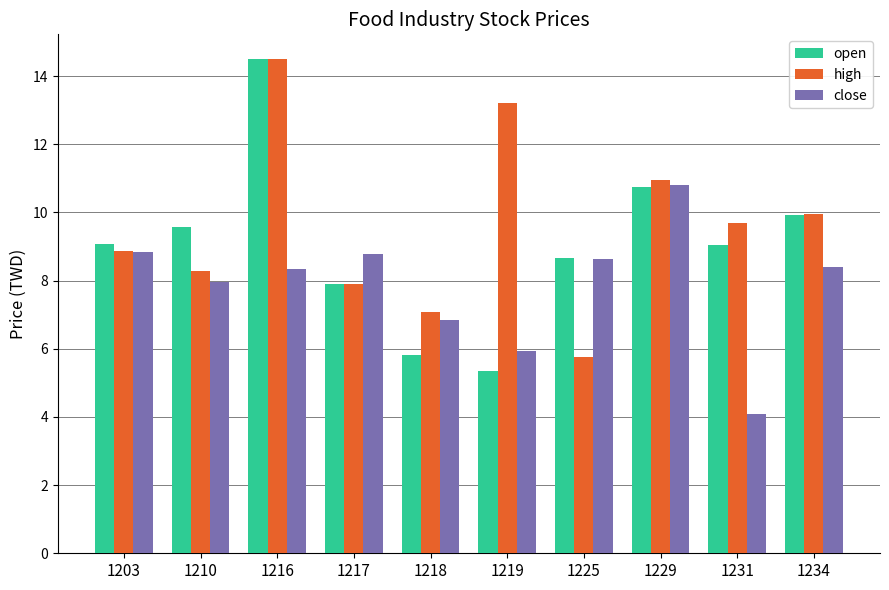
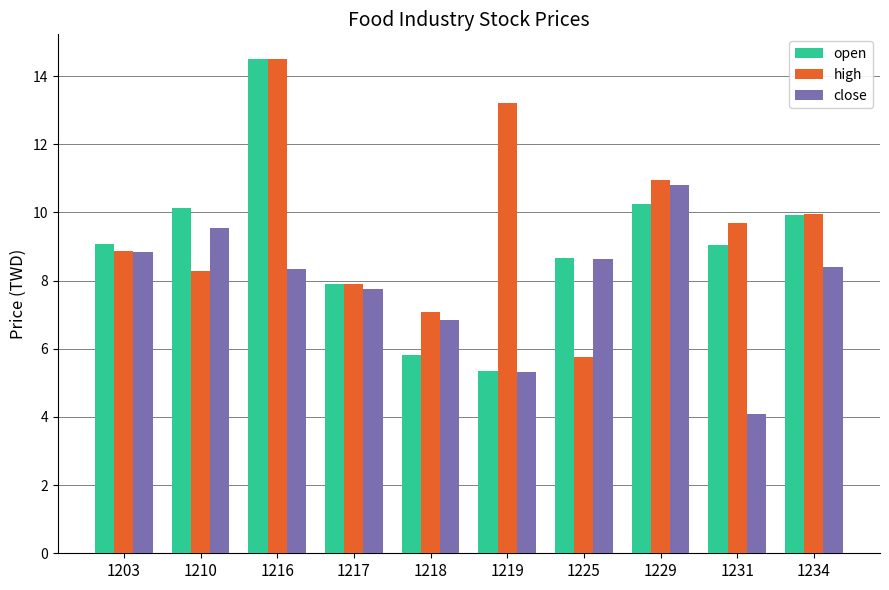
open, 1210: 9.6 -> 10.1
close, 1210: 8.0 -> 9.6
close, 1217: 8.8 -> 7.7
close, 1219: 5.9 -> 5.3
open, 1229: 10.8 -> 10.2
